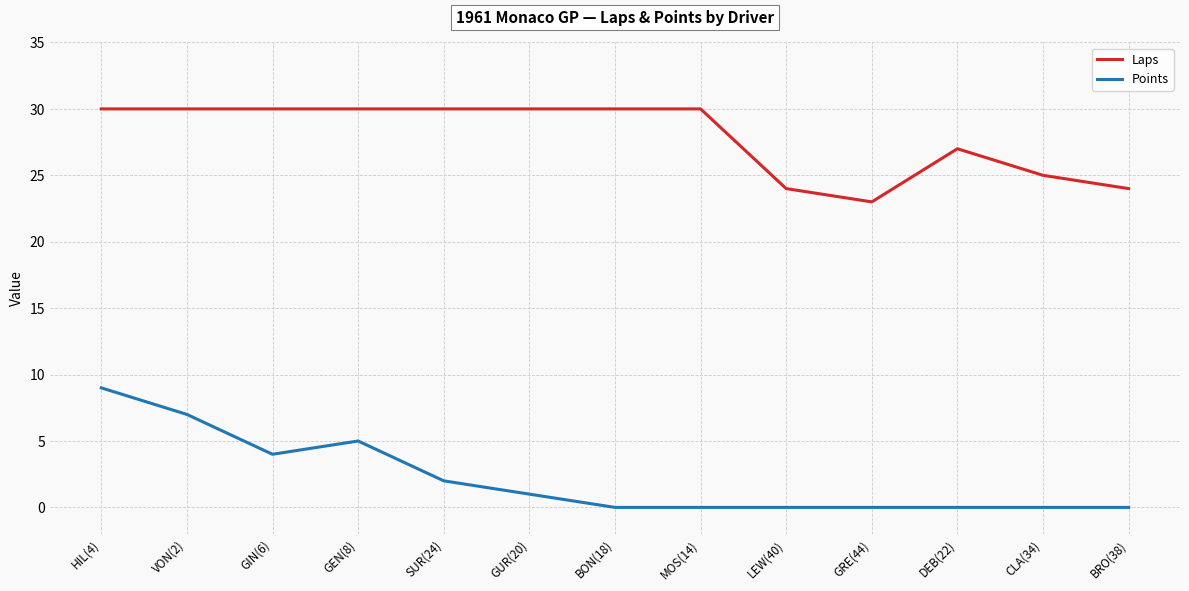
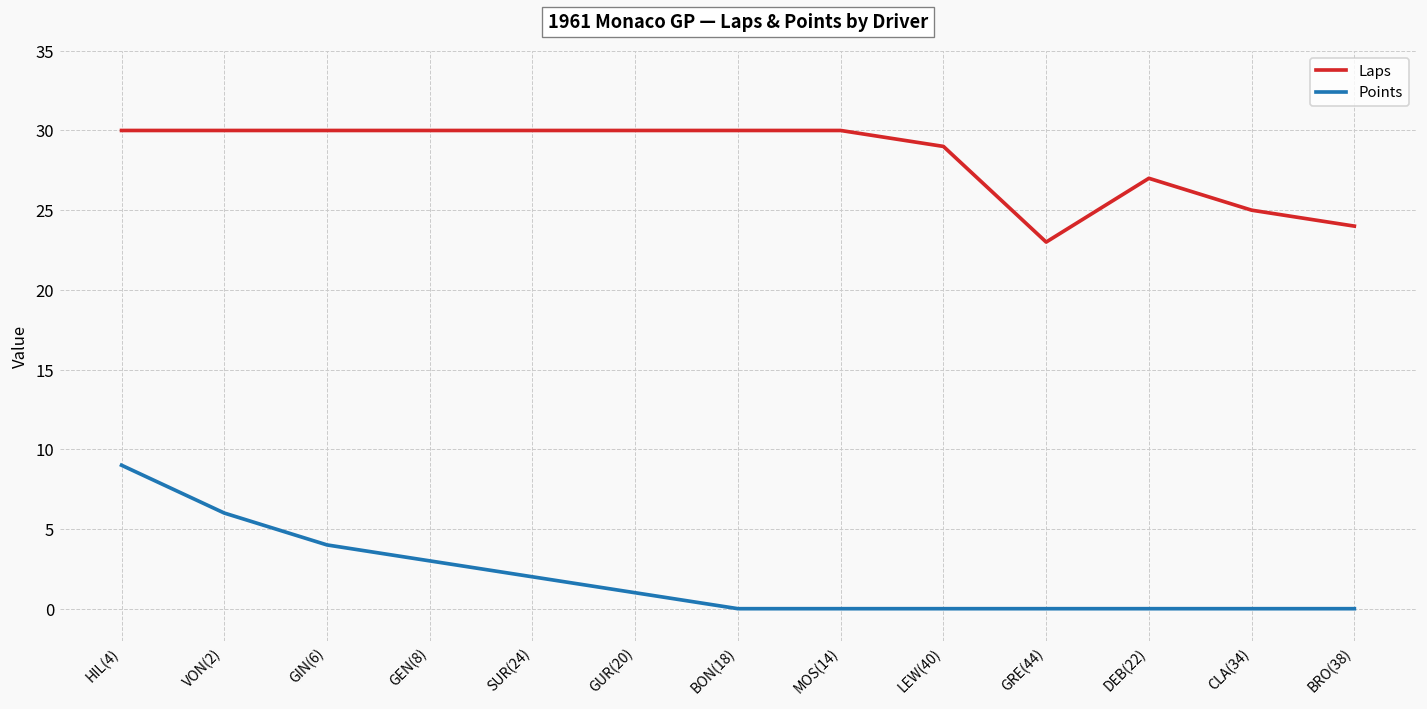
Points, VON(2): 7 -> 6
Points, GEN(8): 5 -> 3
Laps, LEW(40): 24 -> 29
